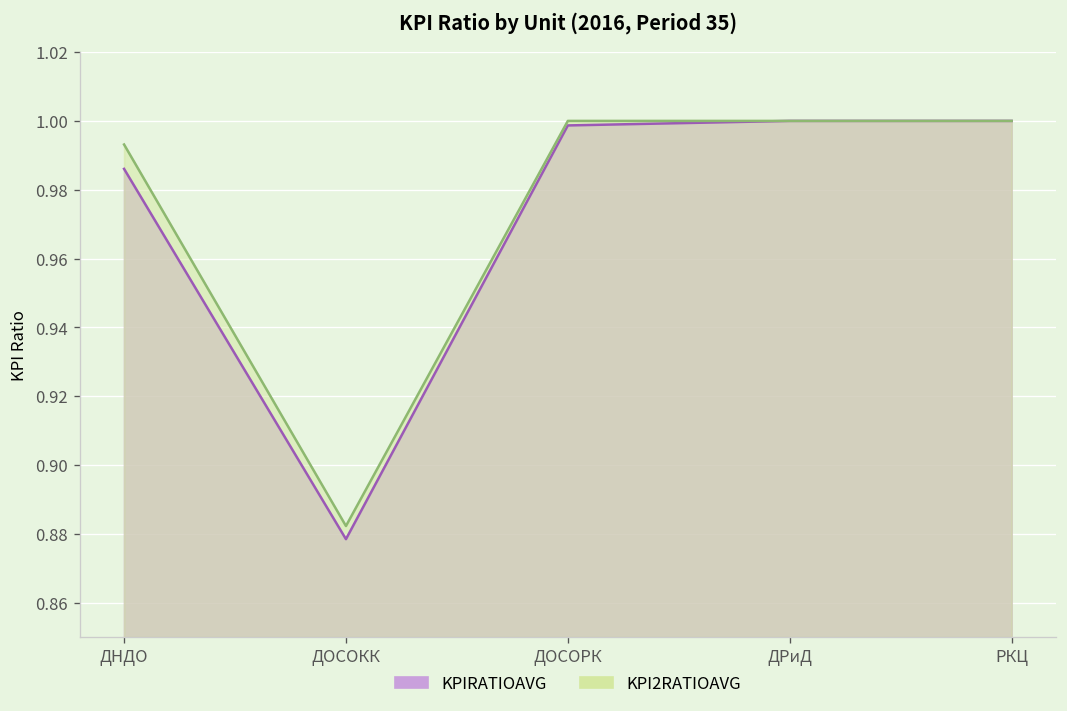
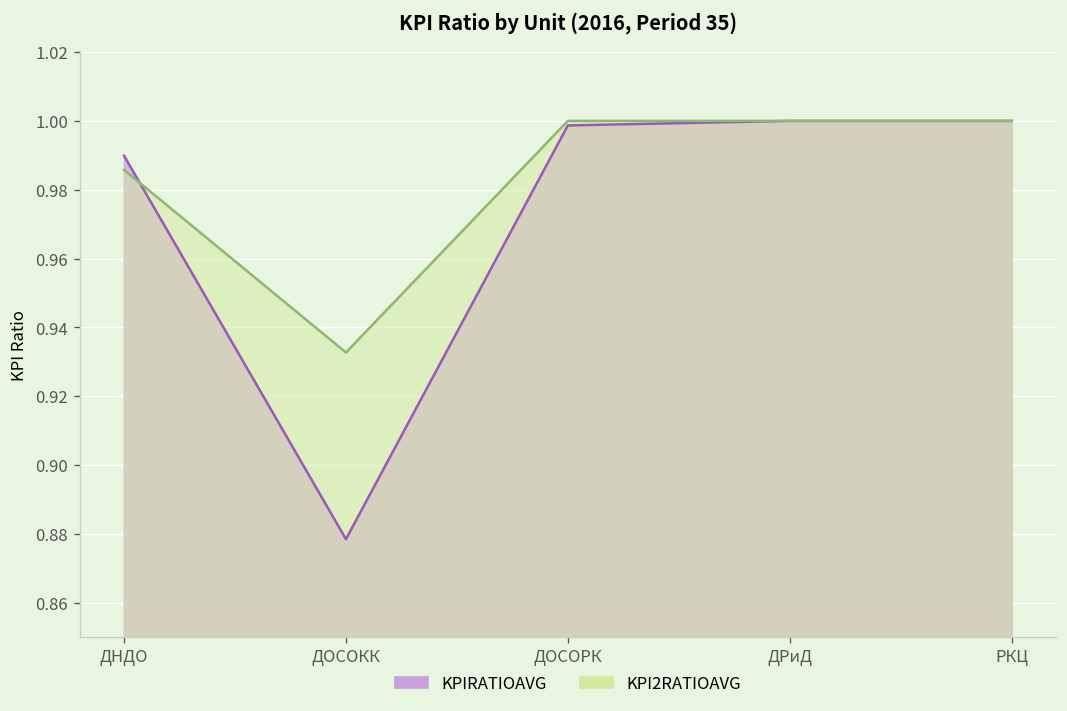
KPIRATIOAVG, ДНДО: 0.986 -> 0.990
KPI2RATIOAVG, ДНДО: 0.993 -> 0.986
KPI2RATIOAVG, ДОСОКК: 0.882 -> 0.933
